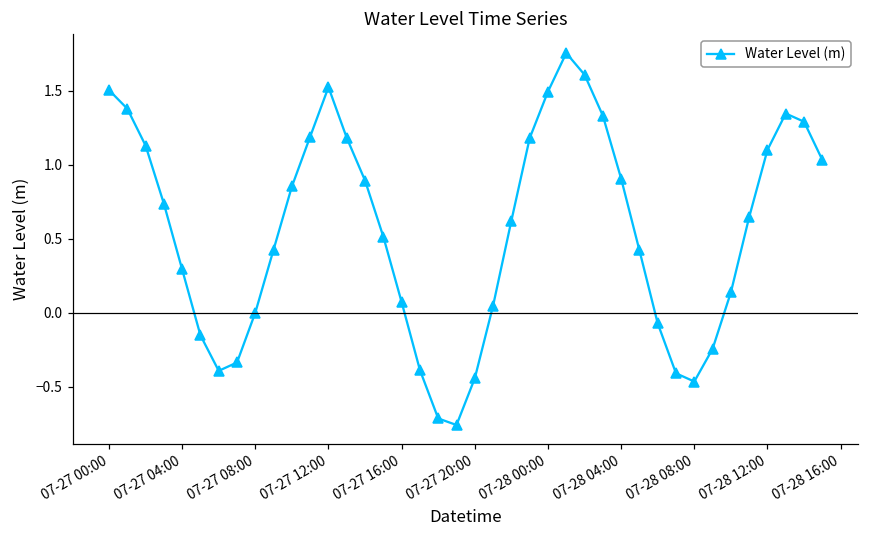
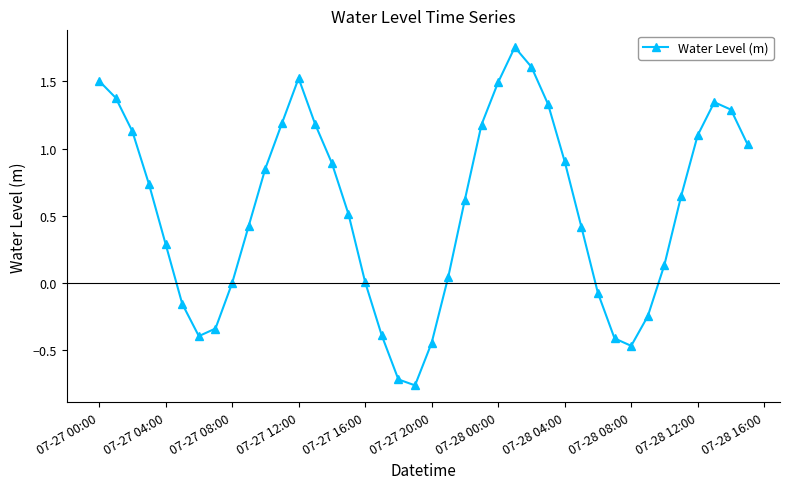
07-27 16:00: 0.07 -> 0.01
